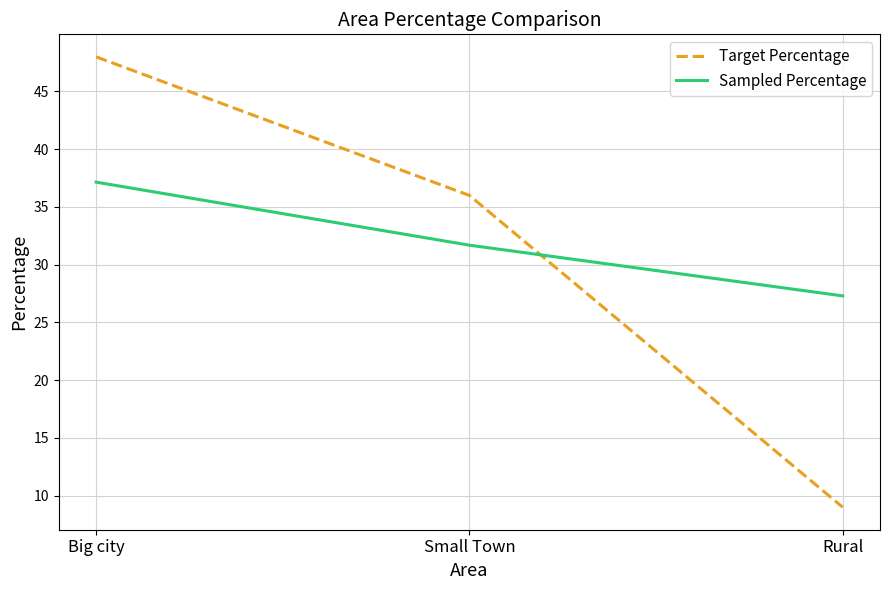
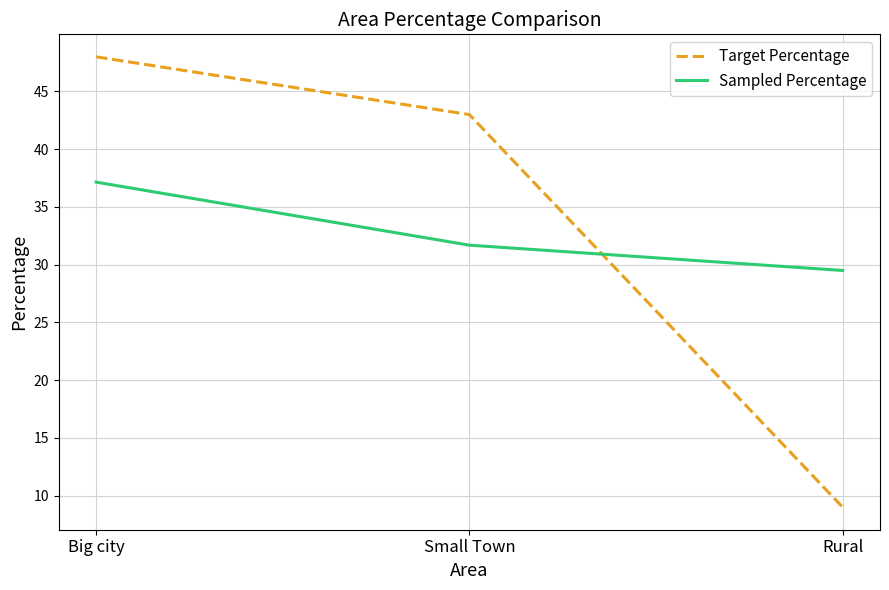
Target Percentage, Small Town: 36 -> 43
Sampled Percentage, Rural: 27.3 -> 29.5
